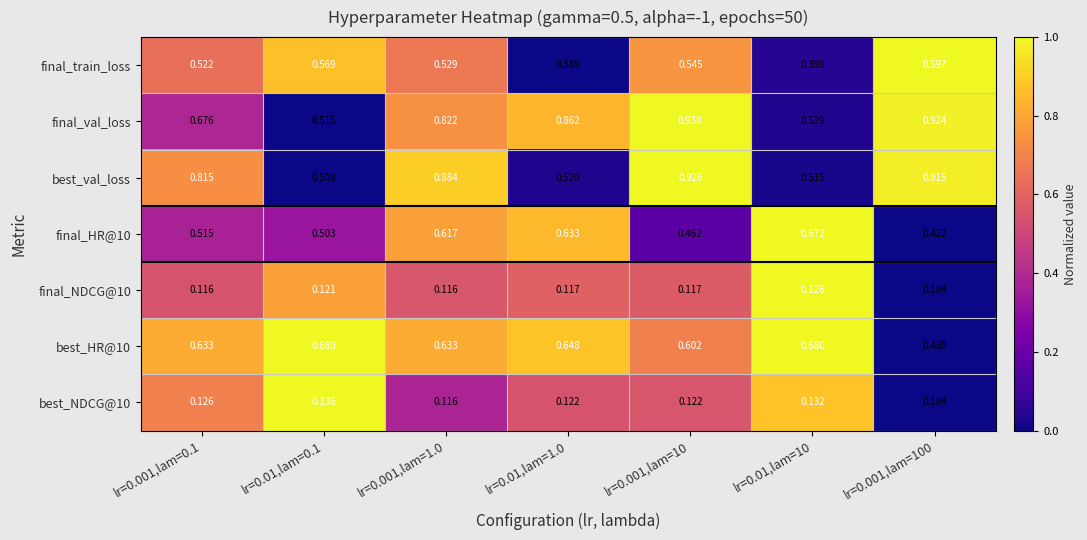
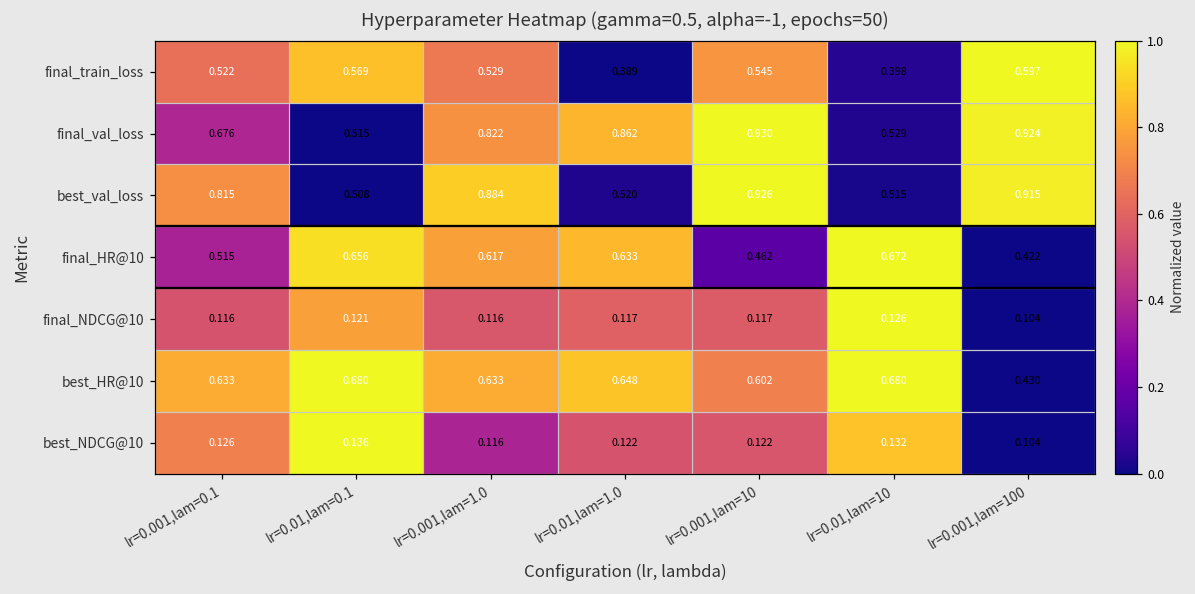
final_HR@10, lr=0.01,lam=0.1: 0.503 -> 0.656
